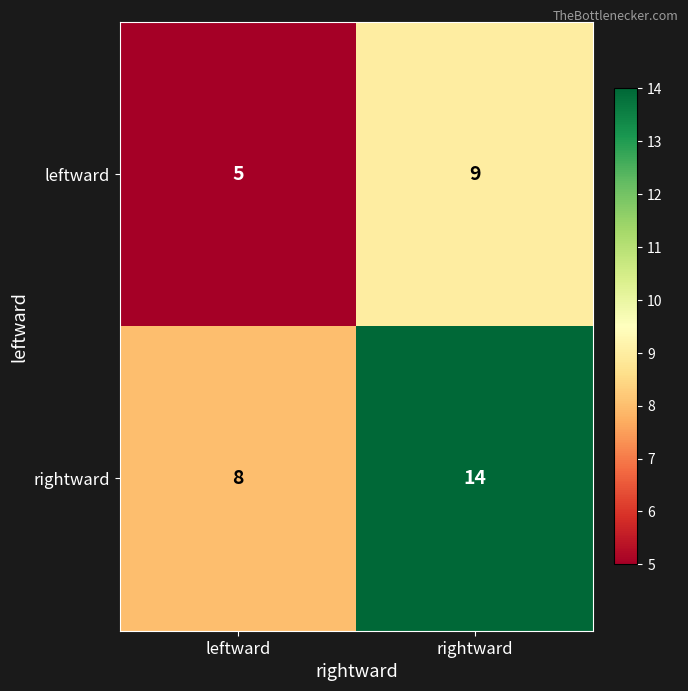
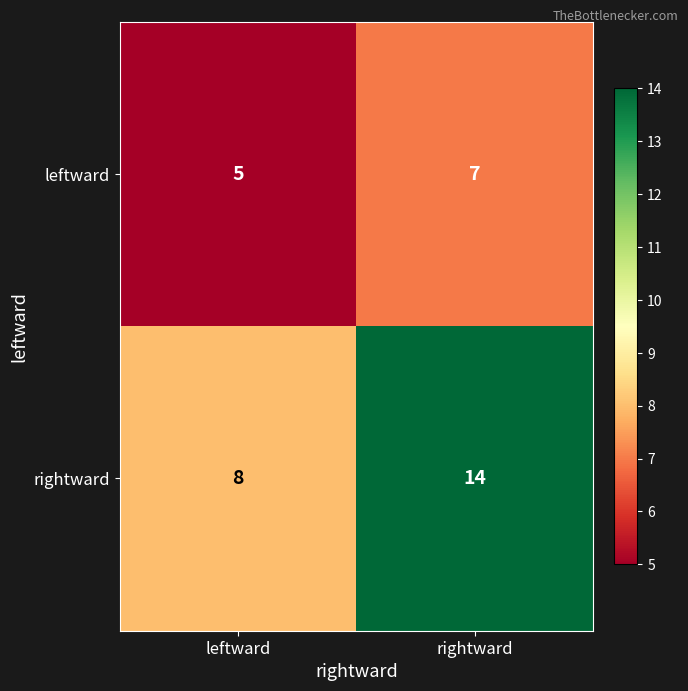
leftward, rightward: 9 -> 7
